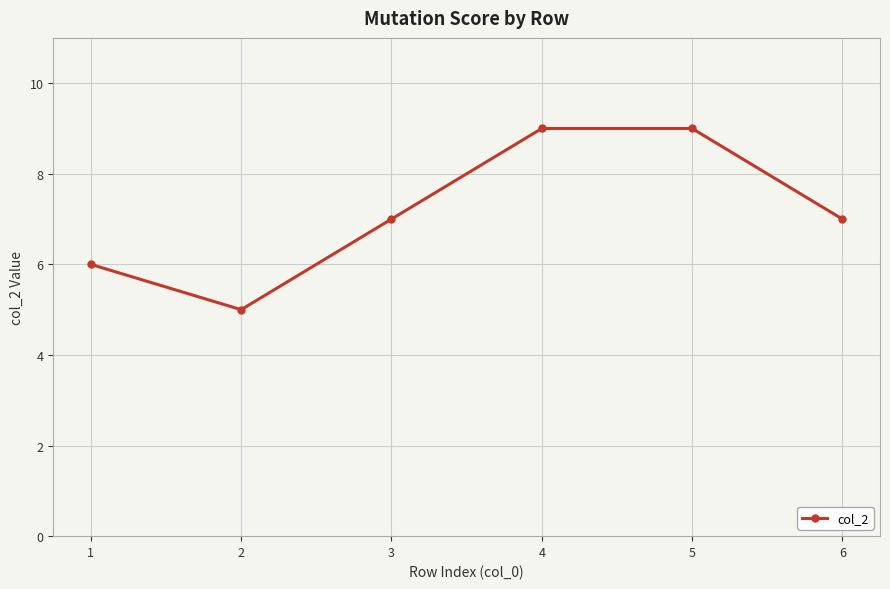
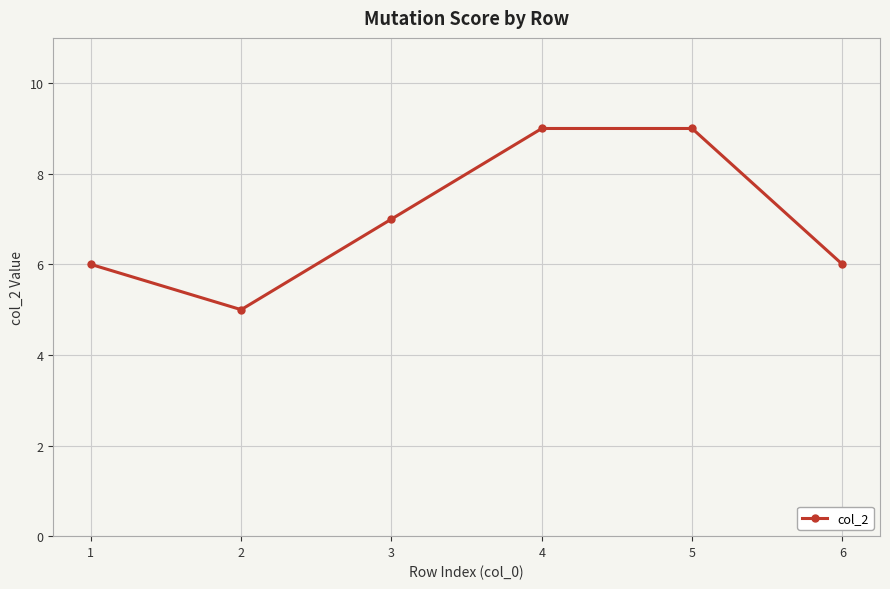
6: 7 -> 6
